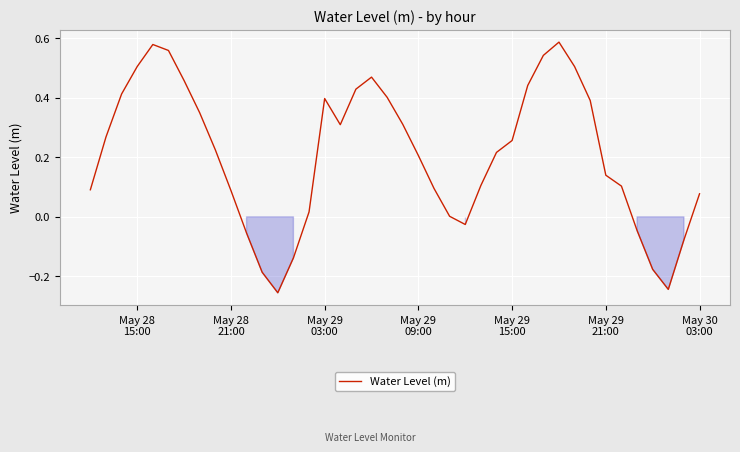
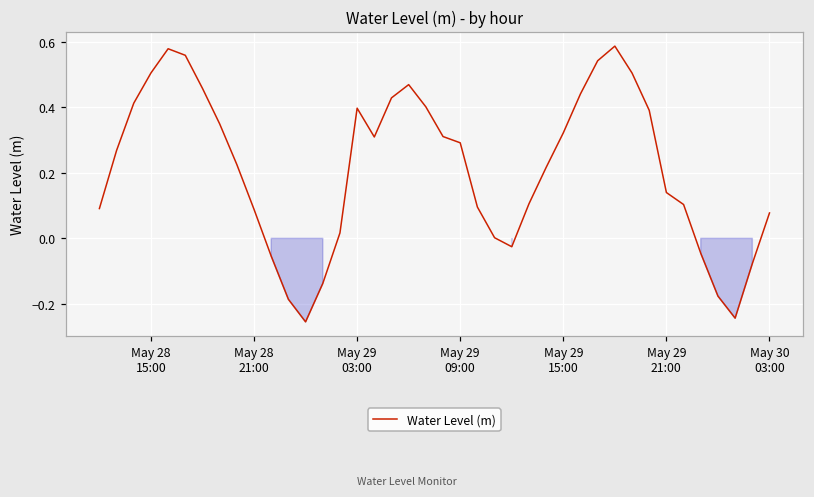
May 29 09:00: 0.21 -> 0.29
May 29 15:00: 0.26 -> 0.32
